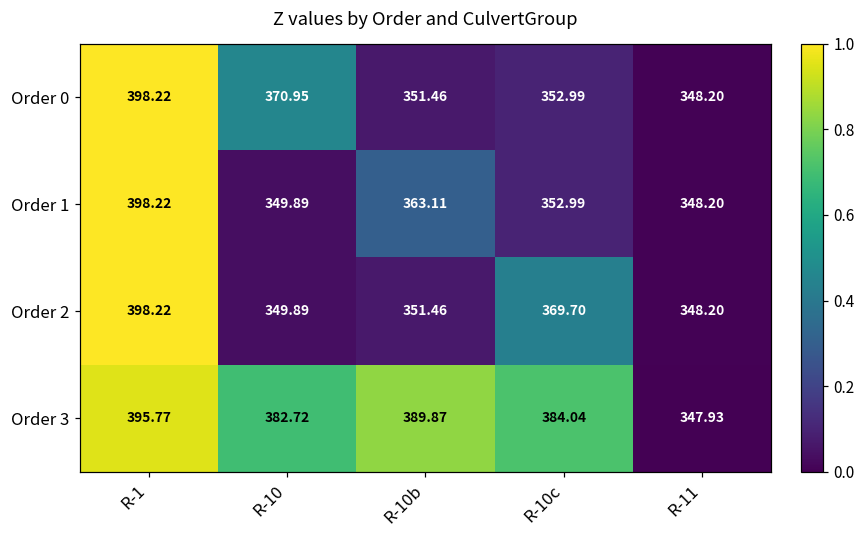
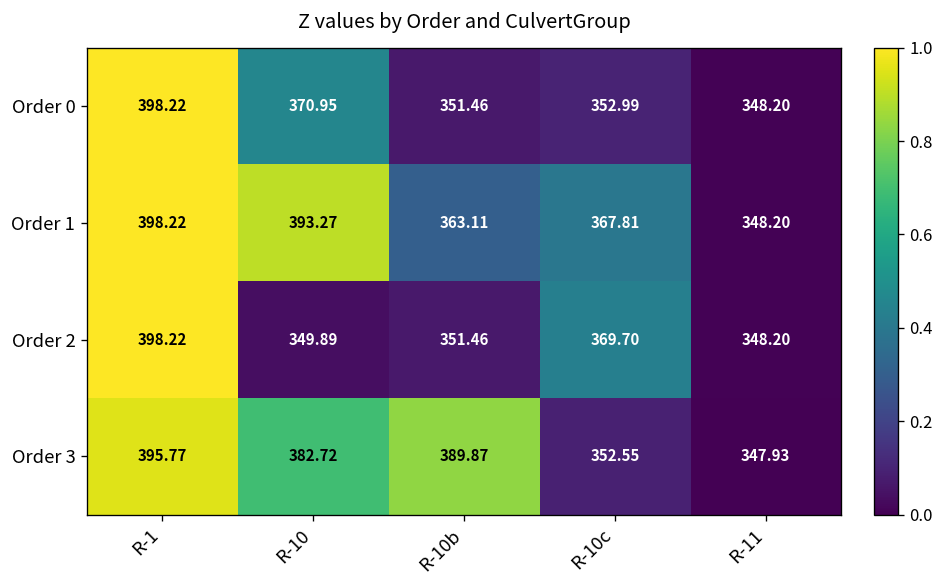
Order 1, R-10: 349.89 -> 393.27
Order 1, R-10c: 352.99 -> 367.81
Order 3, R-10c: 384.04 -> 352.55
